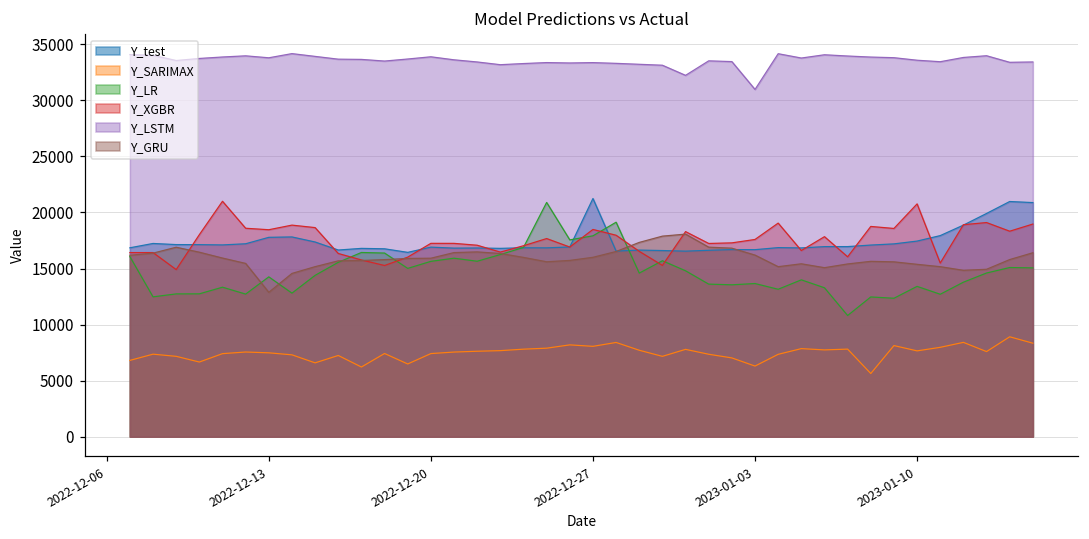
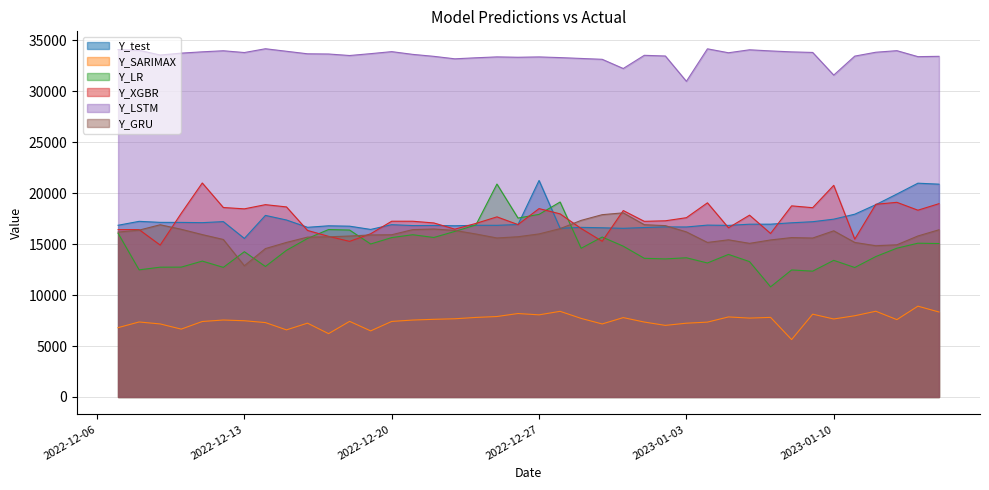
Y_test, 2022-12-13: 17800 -> 15600
Y_SARIMAX, 2023-01-03: 6300 -> 7200
Y_LSTM, 2023-01-10: 33600 -> 31600
Y_GRU, 2023-01-10: 15400 -> 16300
